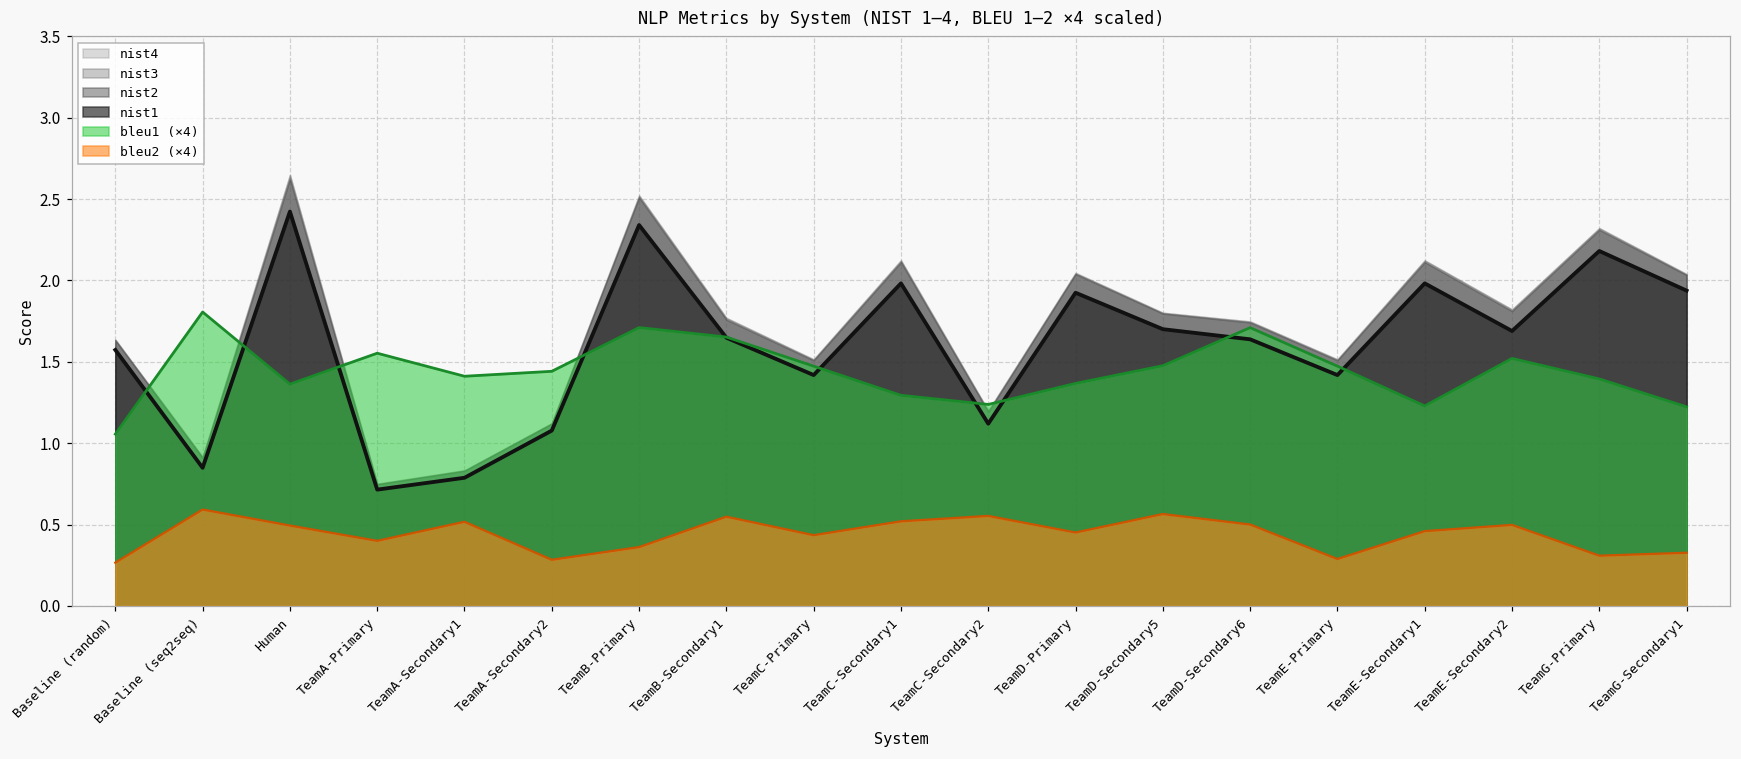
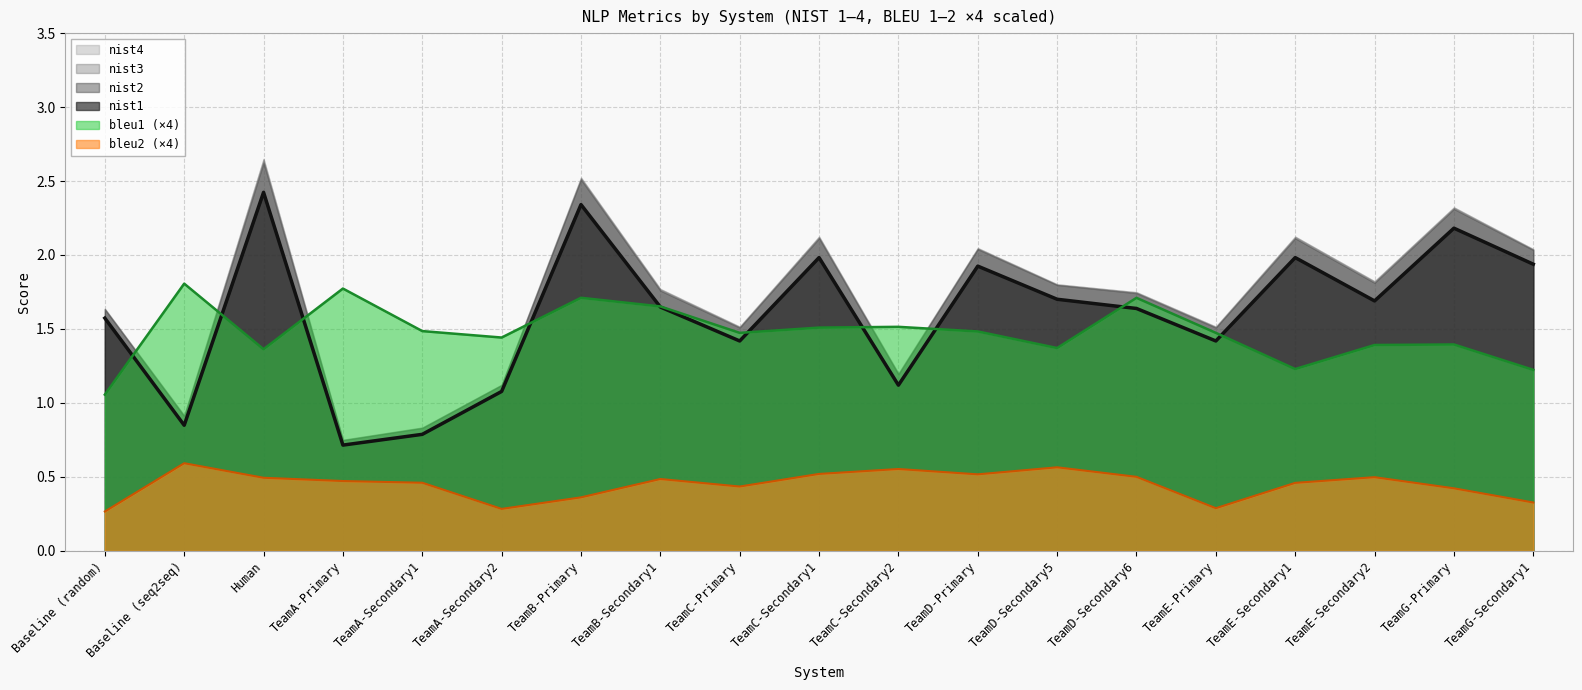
bleu1 (×4), TeamA-Primary: 1.55 -> 1.77
bleu2 (×4), TeamA-Primary: 0.40 -> 0.47
bleu1 (×4), TeamA-Secondary1: 1.41 -> 1.49
bleu2 (×4), TeamA-Secondary1: 0.52 -> 0.46
bleu2 (×4), TeamB-Secondary1: 0.55 -> 0.49
bleu1 (×4), TeamC-Secondary1: 1.29 -> 1.51
bleu1 (×4), TeamC-Secondary2: 1.24 -> 1.51
bleu1 (×4), TeamD-Primary: 1.37 -> 1.48
bleu2 (×4), TeamD-Primary: 0.45 -> 0.52
bleu1 (×4), TeamD-Secondary5: 1.48 -> 1.37
bleu1 (×4), TeamE-Secondary2: 1.52 -> 1.39
bleu2 (×4), TeamG-Primary: 0.31 -> 0.42
